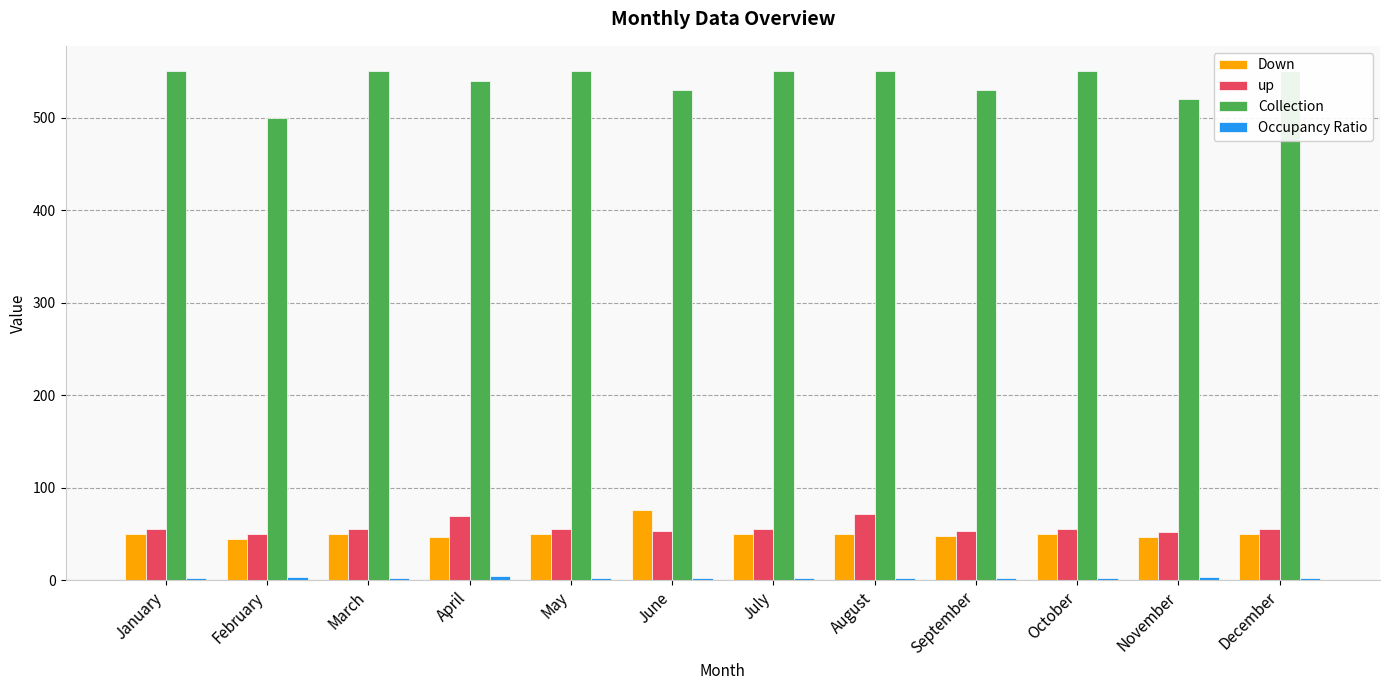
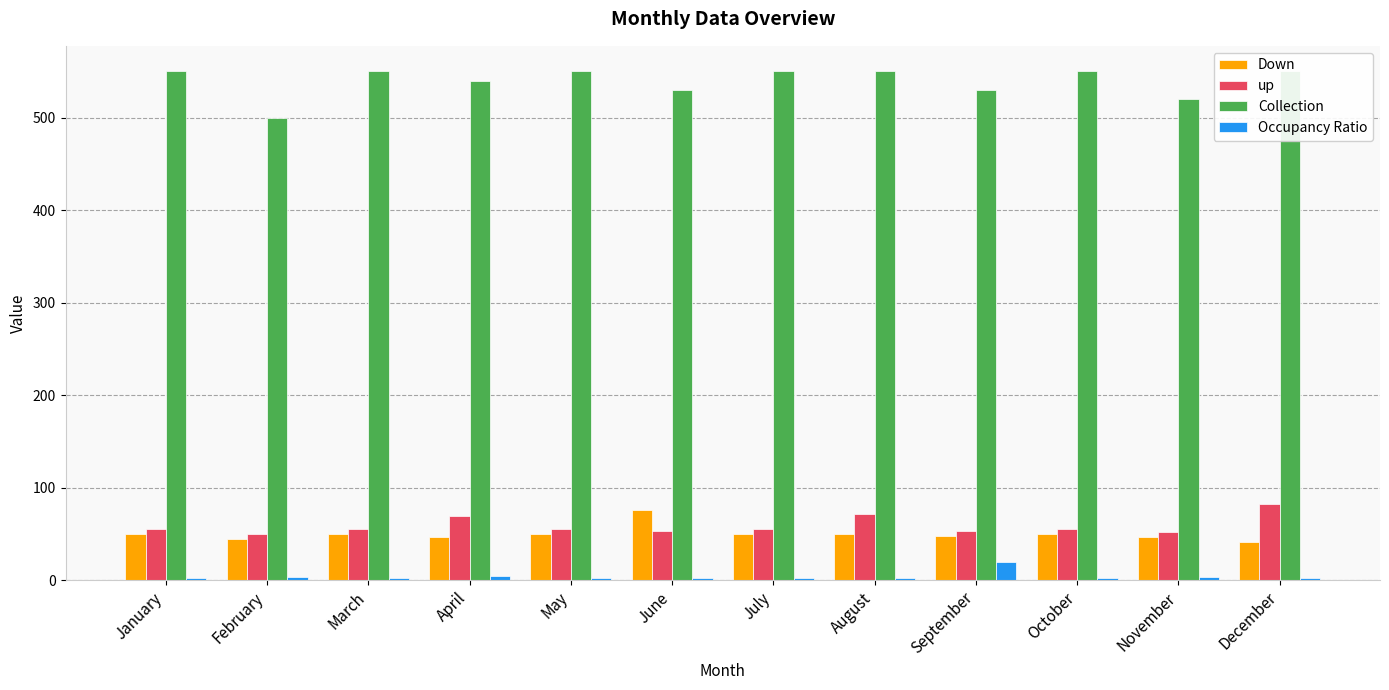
Occupancy Ratio, September: 0 -> 20
Down, December: 50 -> 40
up, December: 60 -> 80
